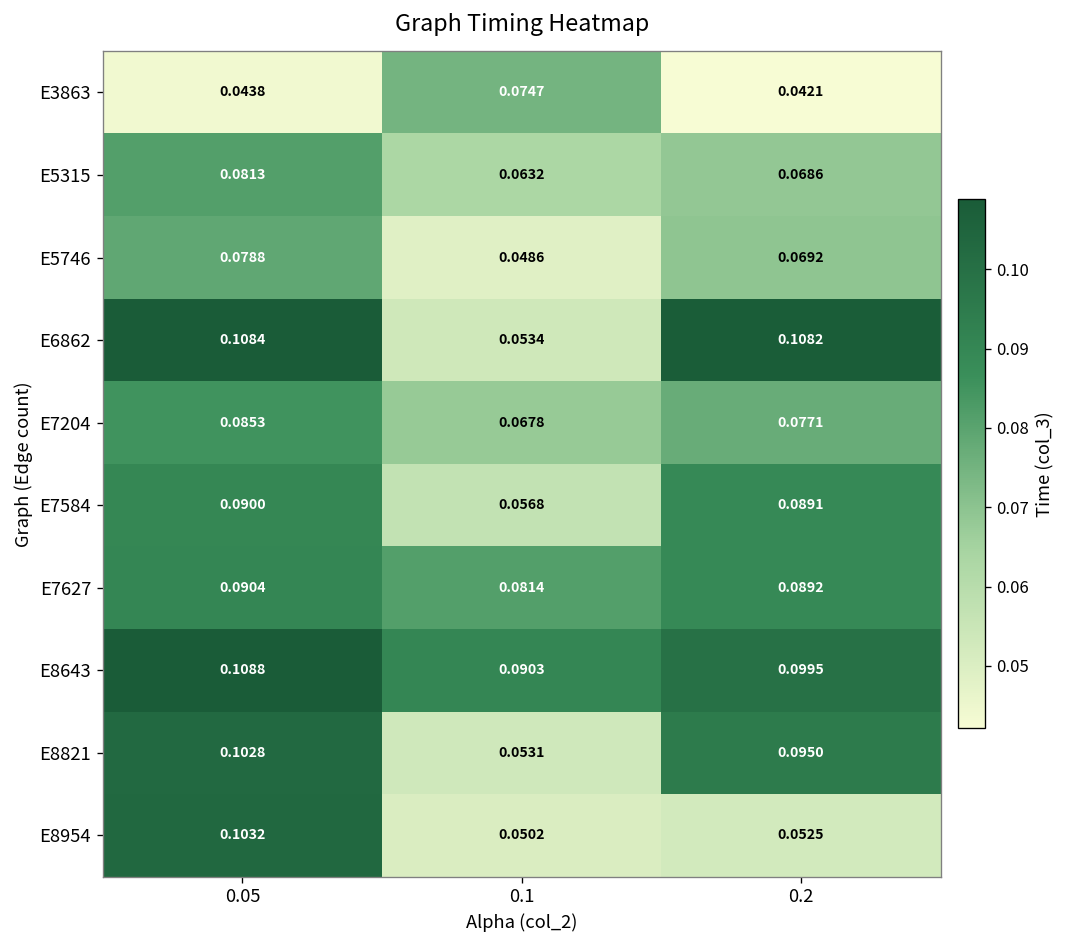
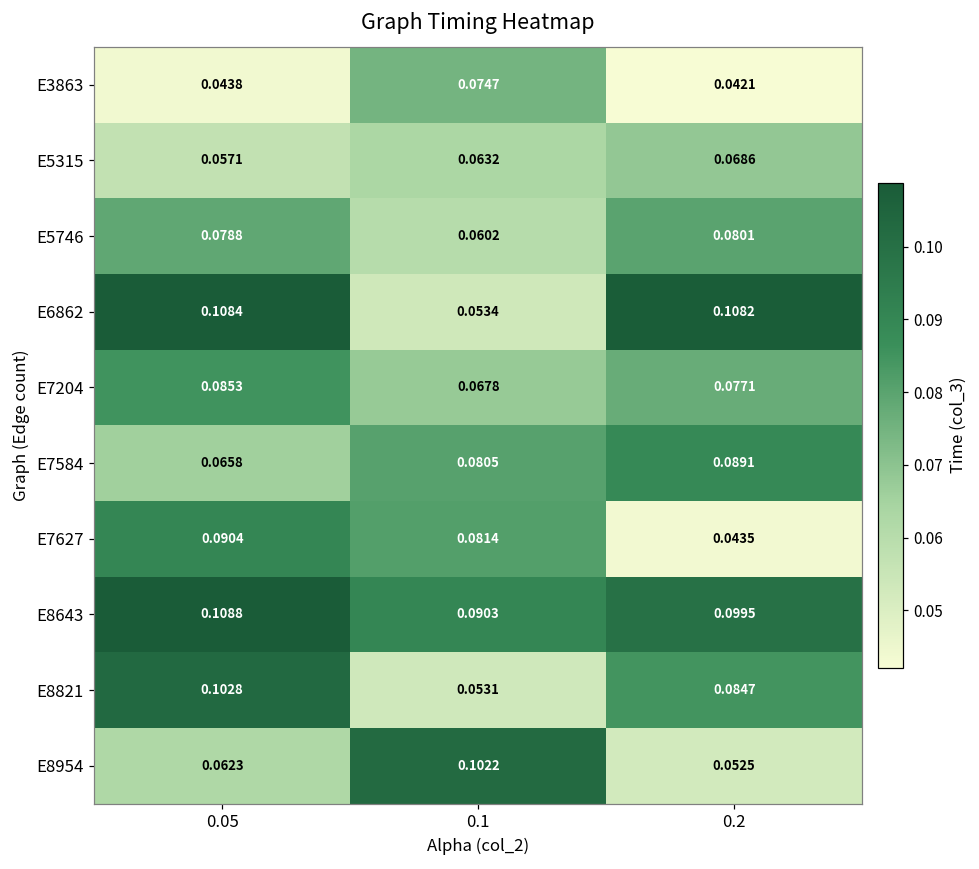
E5315, 0.05: 0.0813 -> 0.0571
E5746, 0.1: 0.0486 -> 0.0602
E5746, 0.2: 0.0692 -> 0.0801
E7584, 0.05: 0.0900 -> 0.0658
E7584, 0.1: 0.0568 -> 0.0805
E7627, 0.2: 0.0892 -> 0.0435
E8821, 0.2: 0.0950 -> 0.0847
E8954, 0.05: 0.1032 -> 0.0623
E8954, 0.1: 0.0502 -> 0.1022
